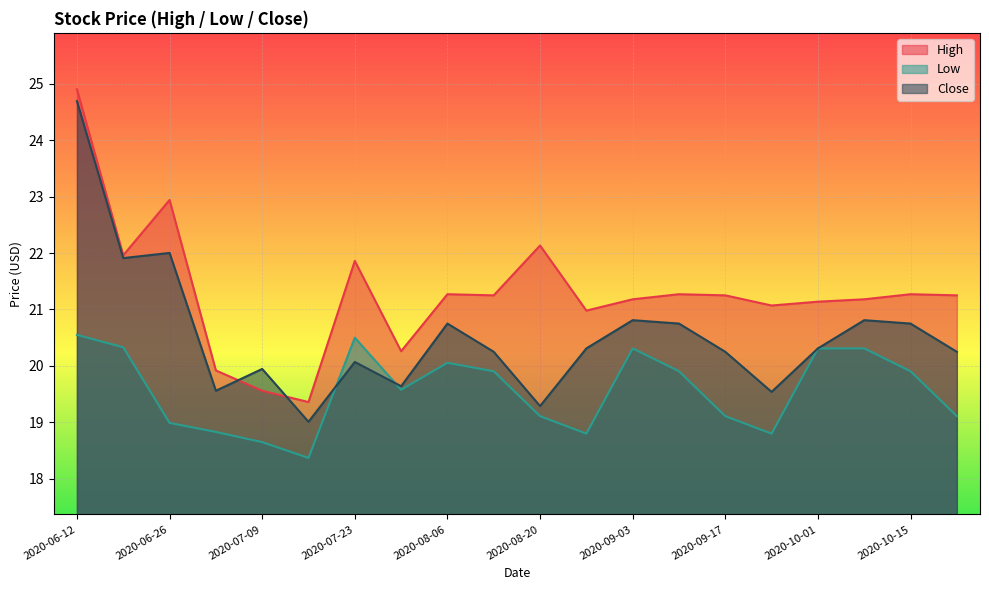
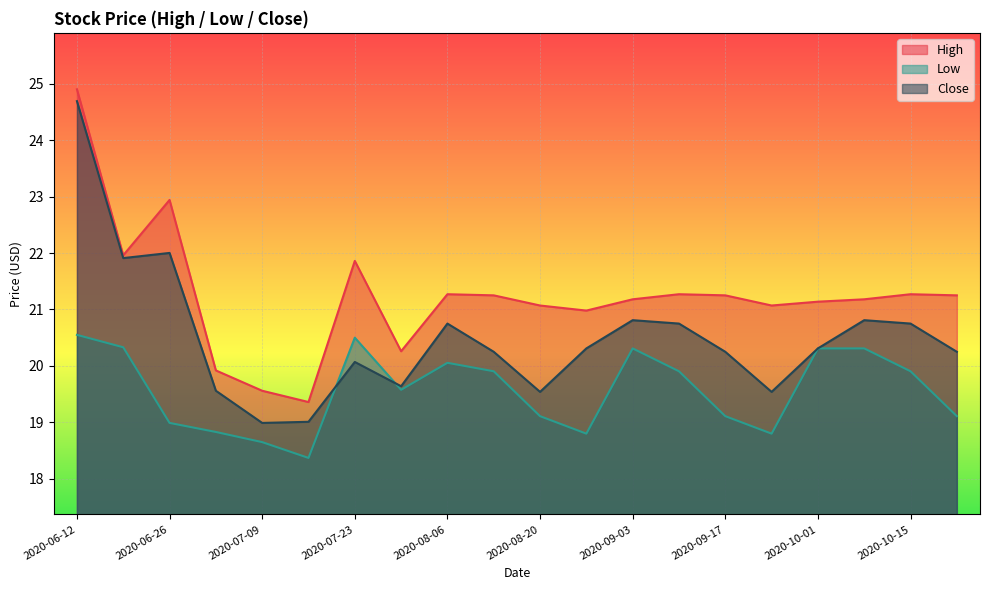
Close, 2020-07-09: 19.9 -> 19.0
High, 2020-08-20: 22.1 -> 21.1
Close, 2020-08-20: 19.3 -> 19.5
